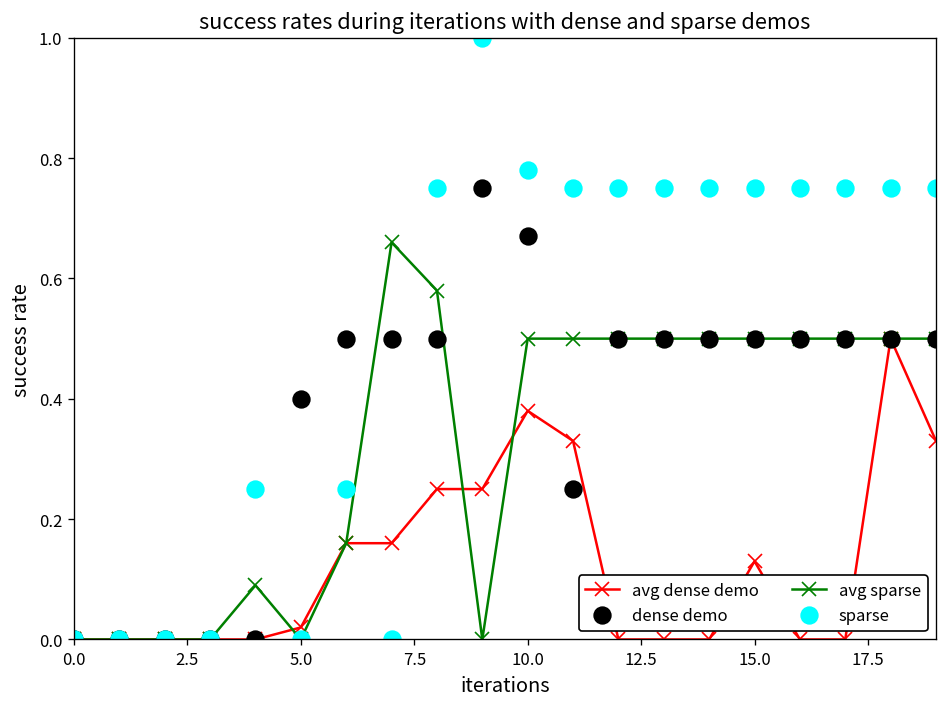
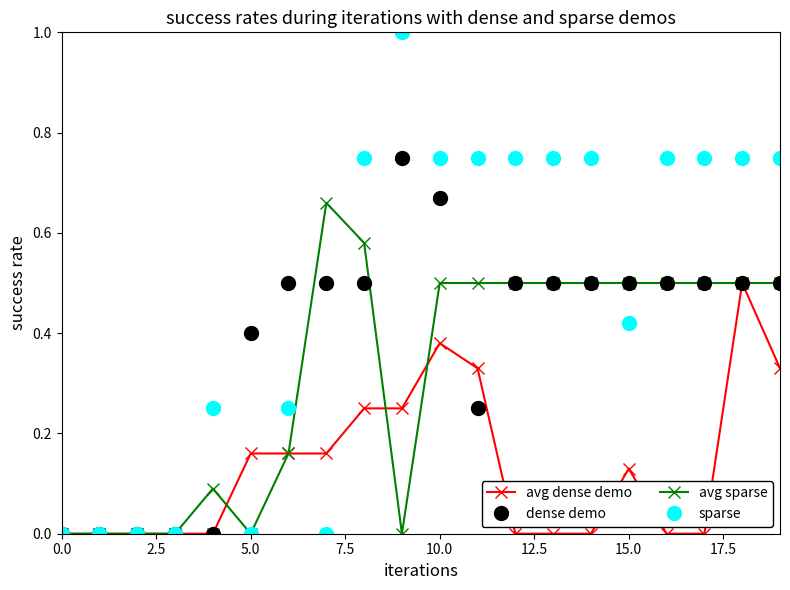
avg dense demo, 5.0: 0.02 -> 0.16
sparse, 10.0: 0.78 -> 0.75
sparse, 15.0: 0.75 -> 0.42
